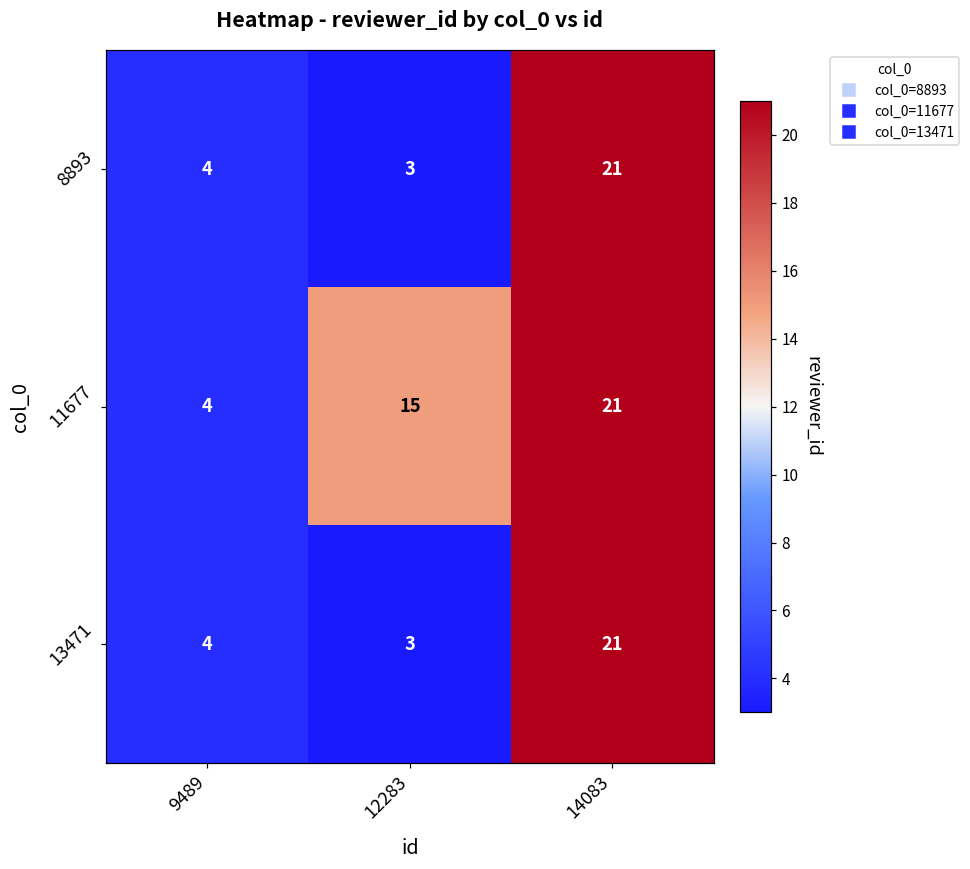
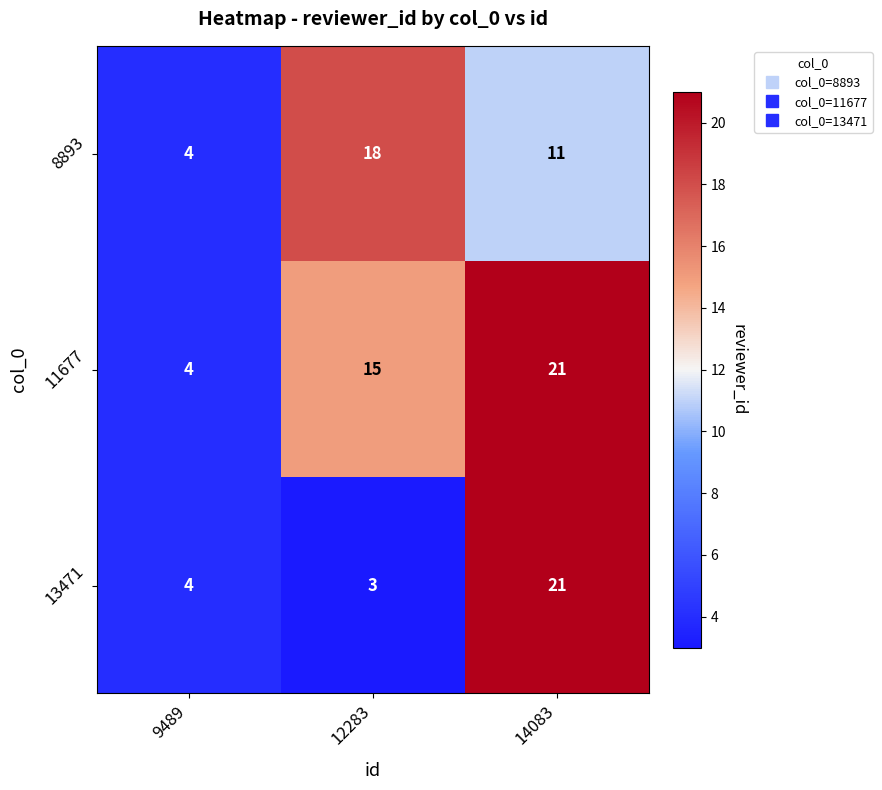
8893, 12283: 3 -> 18
8893, 14083: 21 -> 11
